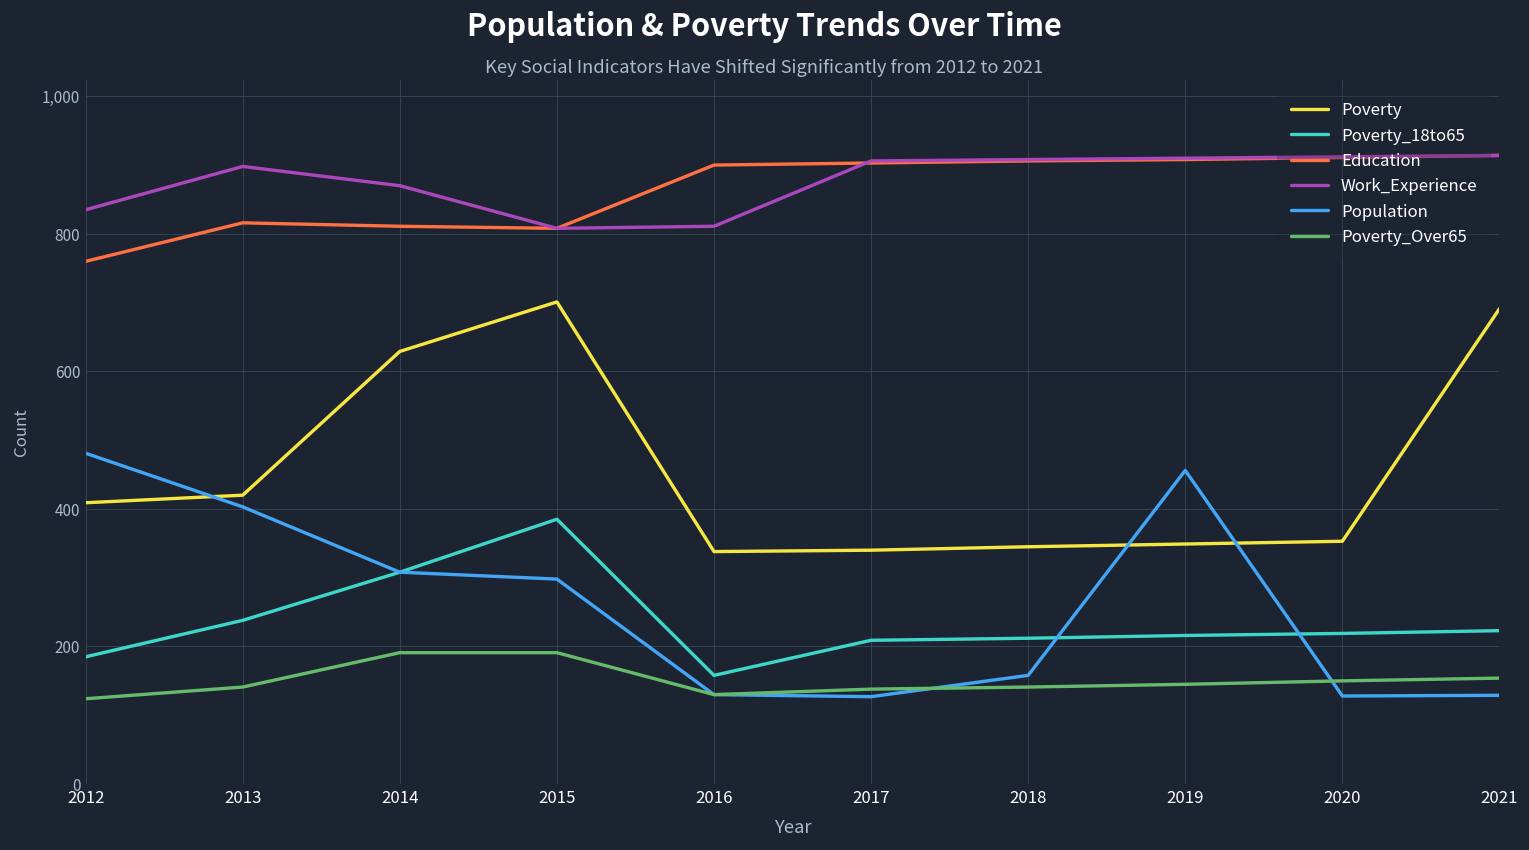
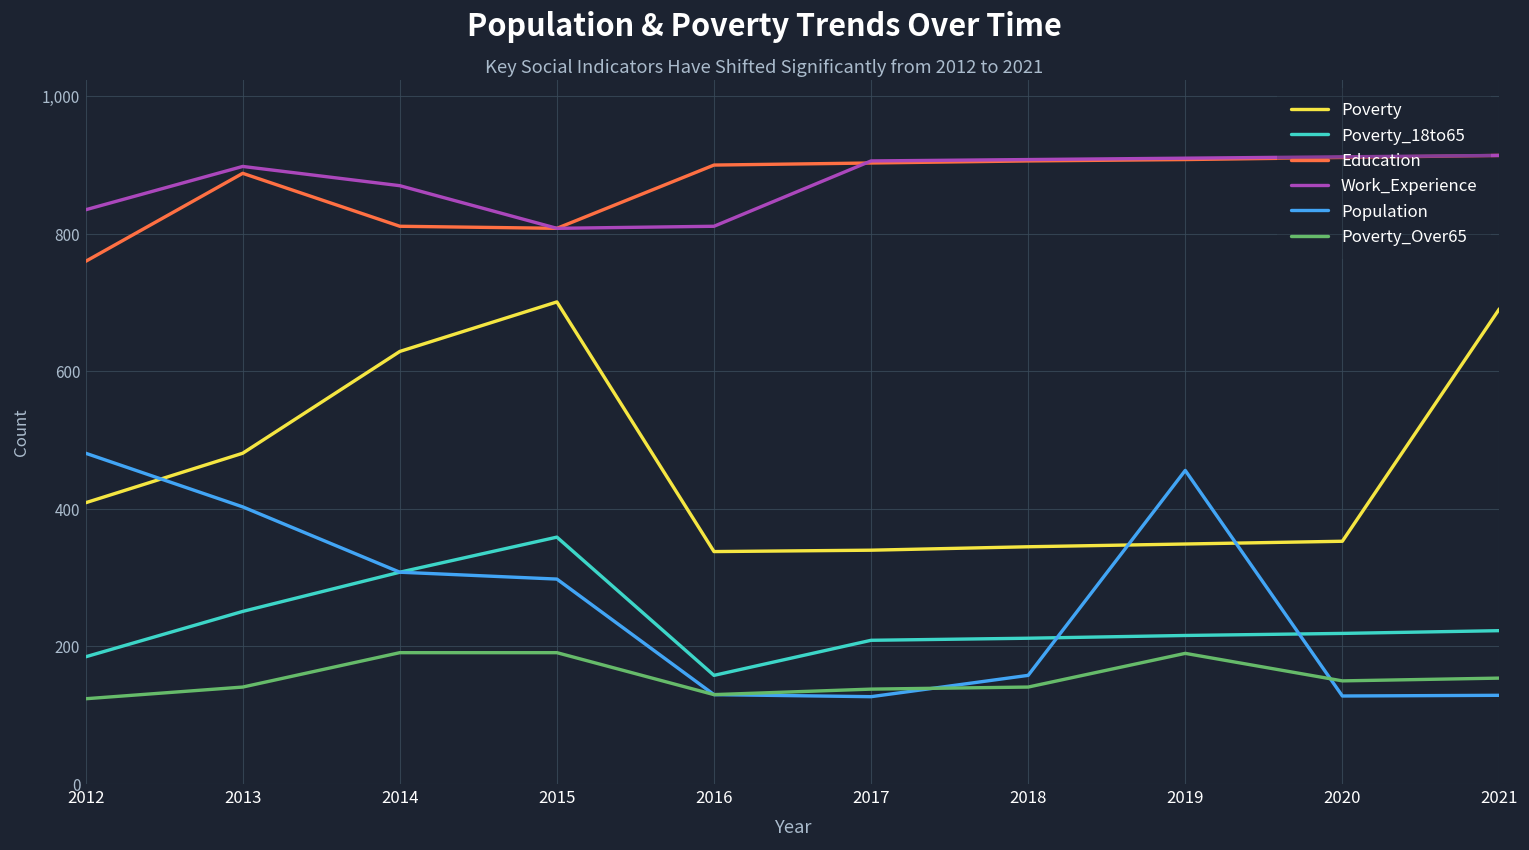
Poverty, 2013: 420 -> 480
Poverty_18to65, 2013: 240 -> 250
Education, 2013: 820 -> 890
Poverty_18to65, 2015: 390 -> 360
Poverty_Over65, 2019: 150 -> 190
